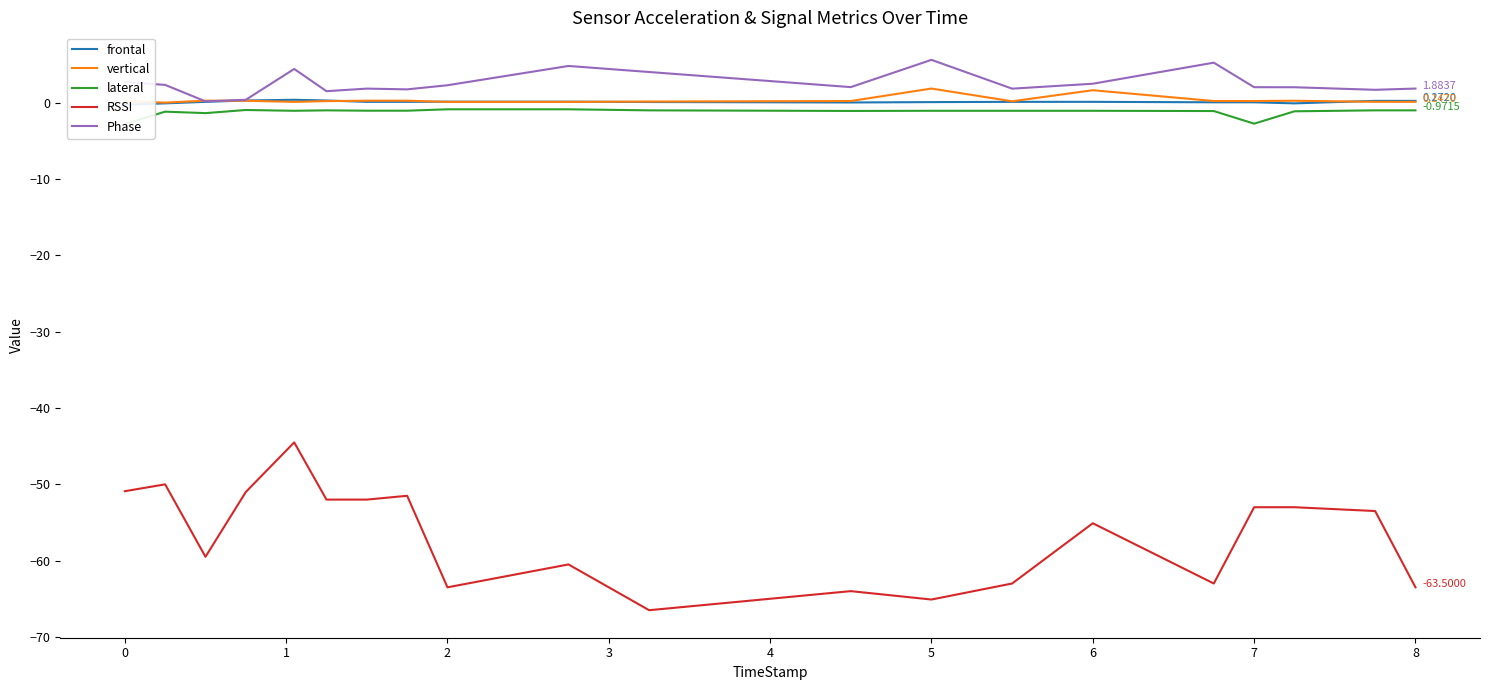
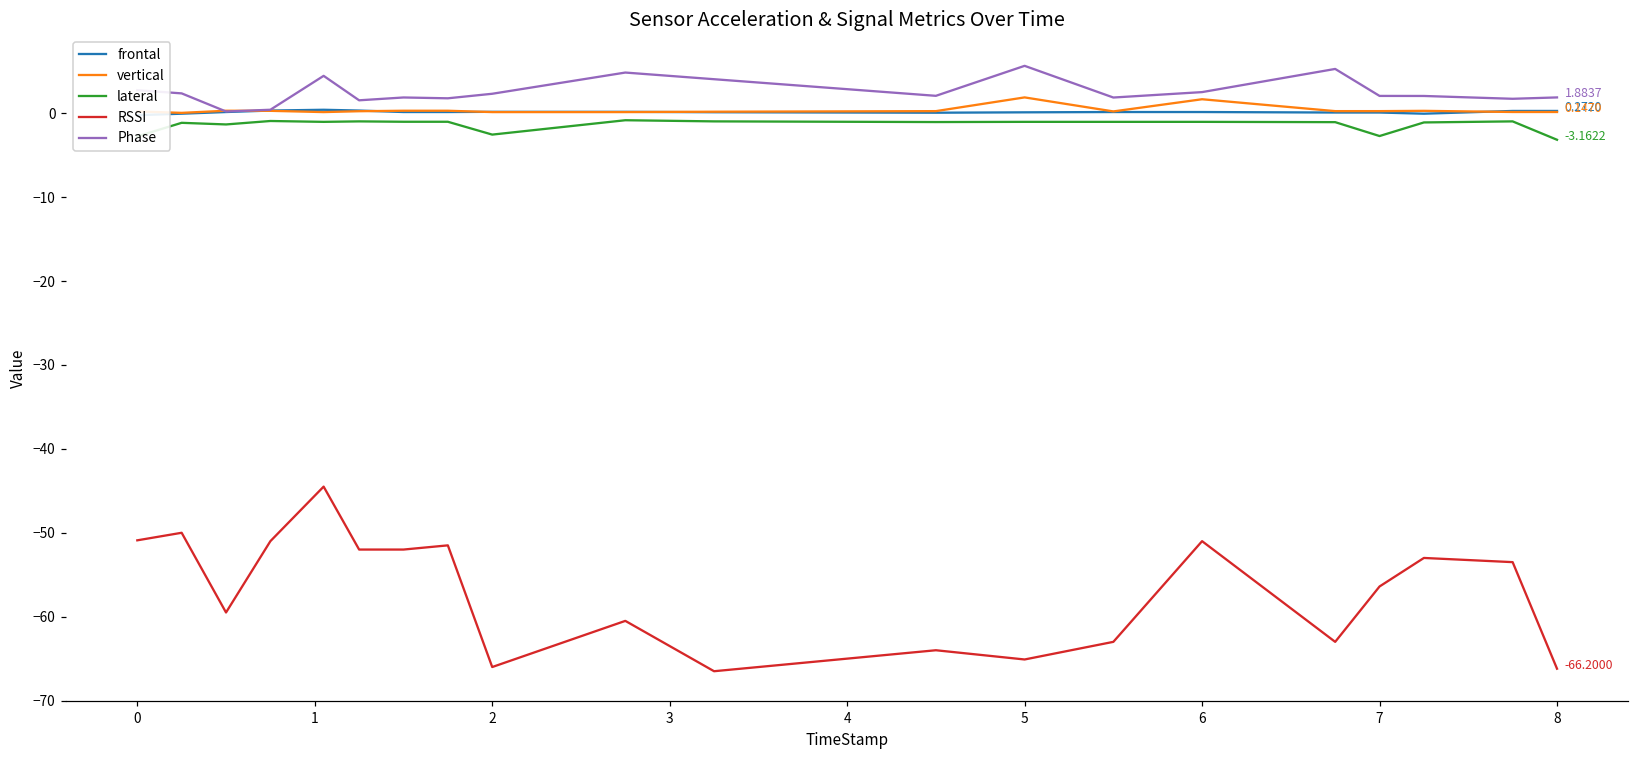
lateral, 2: -1 -> -3
RSSI, 2: -64 -> -66
RSSI, 6: -55 -> -51
RSSI, 7: -53 -> -56
lateral, 8: -0.9715 -> -3.1622
RSSI, 8: -63.5000 -> -66.2000
